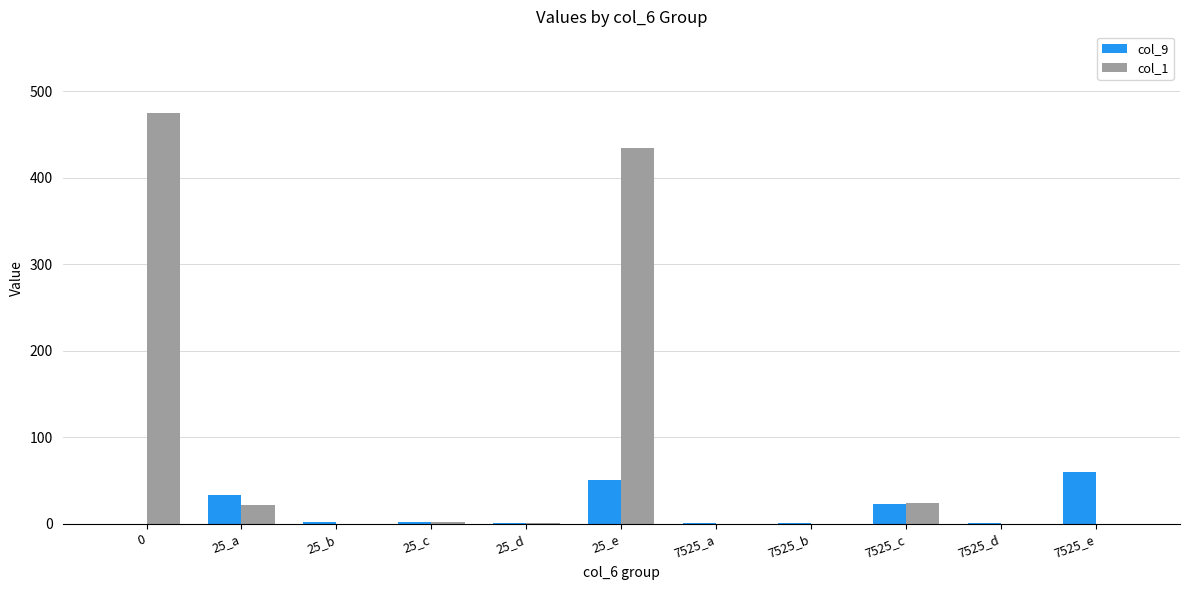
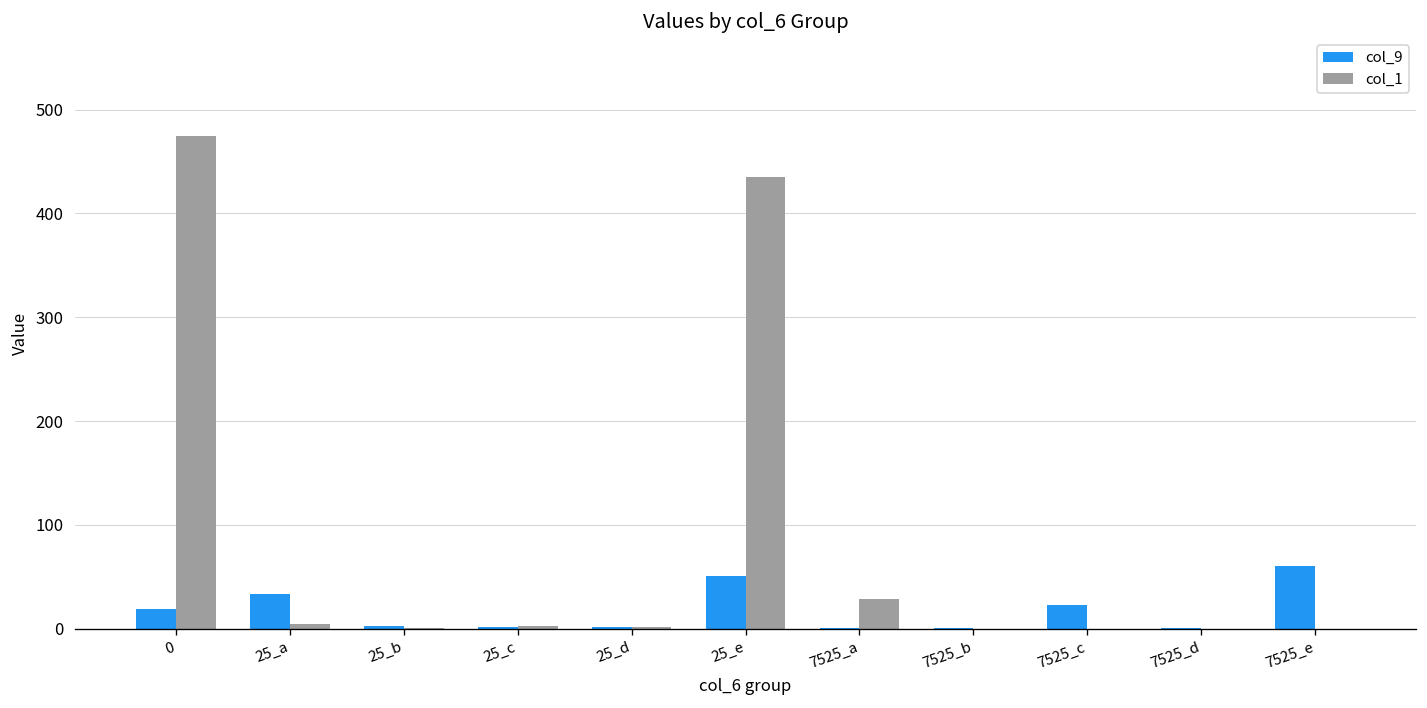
col_9, 0: 0 -> 20
col_1, 25_a: 20 -> 0
col_1, 7525_a: 0 -> 30
col_1, 7525_c: 20 -> 0
